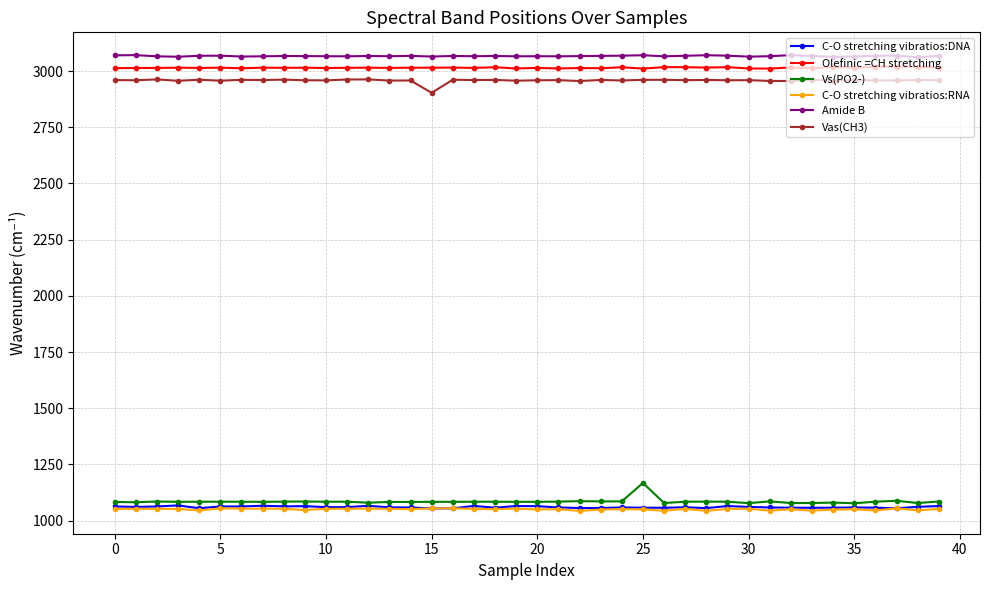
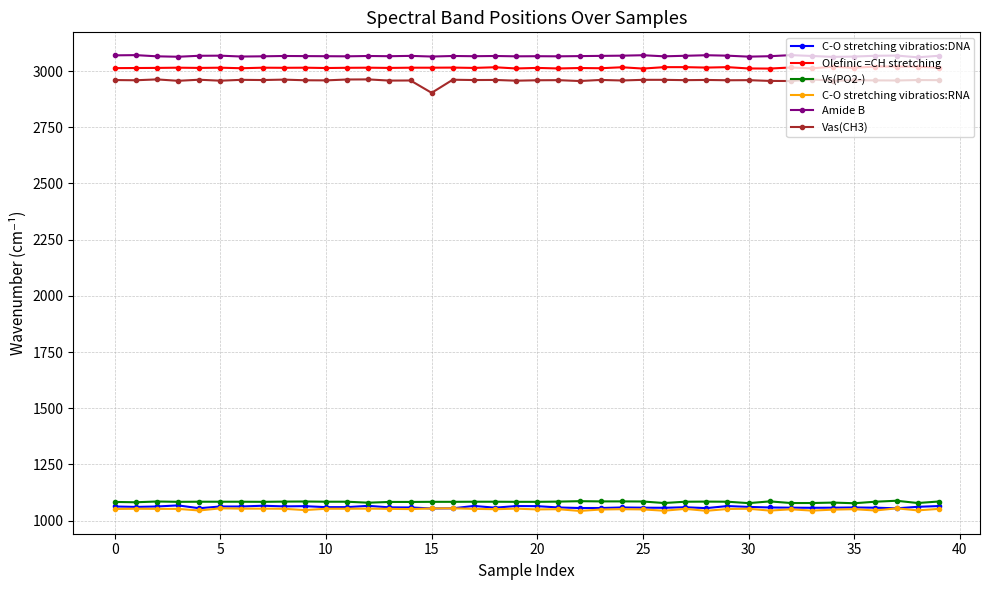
Vs(PO2-), 25: 1170 -> 1090
